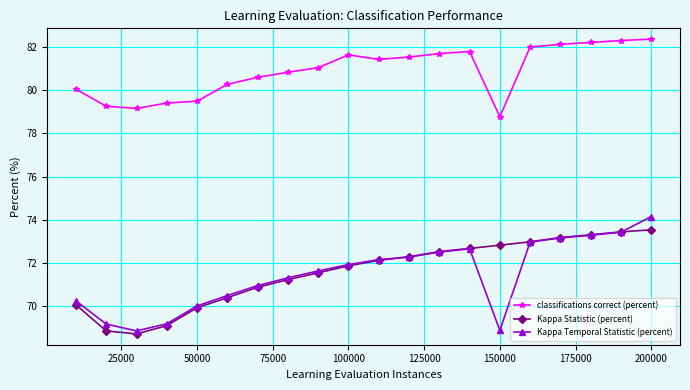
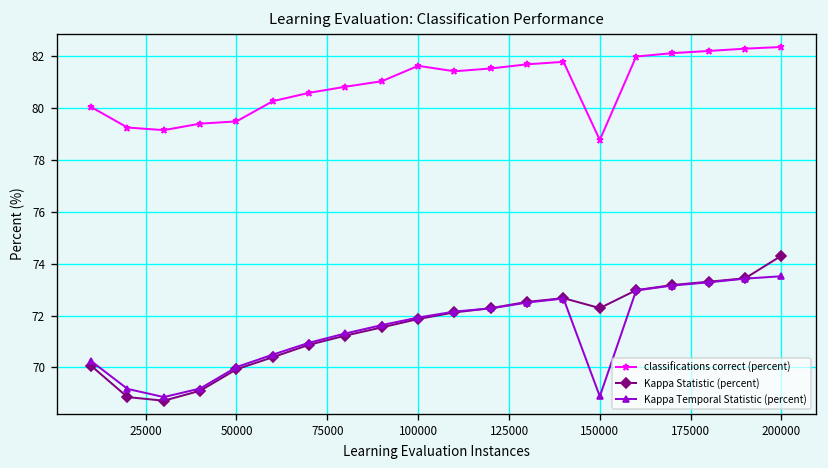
Kappa Statistic (percent), 150000: 72.8 -> 72.3
Kappa Statistic (percent), 200000: 73.5 -> 74.3
Kappa Temporal Statistic (percent), 200000: 74.1 -> 73.5
